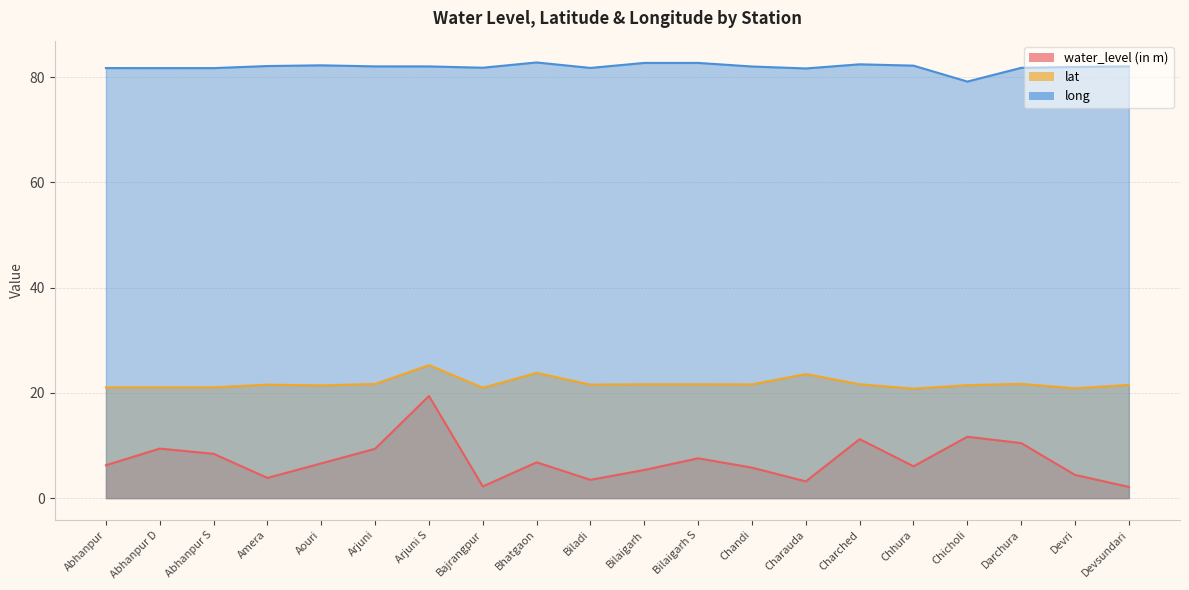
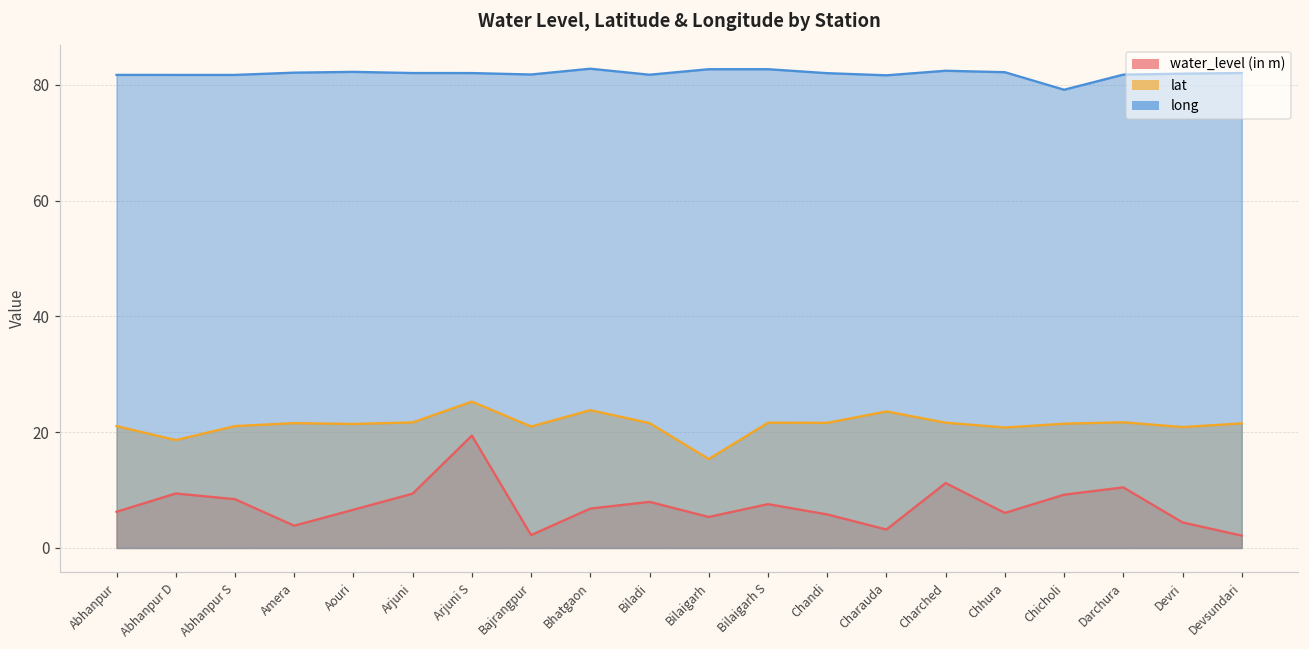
lat, Abhanpur D: 21 -> 19
water_level (in m), Biladi: 3 -> 8
lat, Bilaigarh: 22 -> 15
water_level (in m), Chicholi: 12 -> 9
